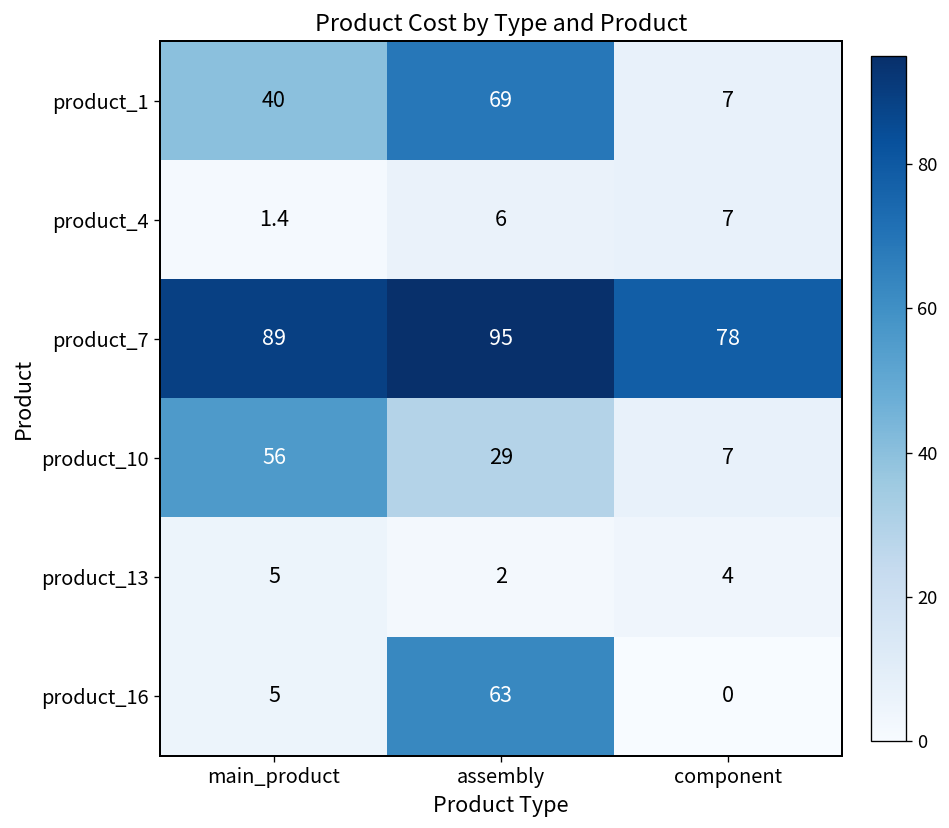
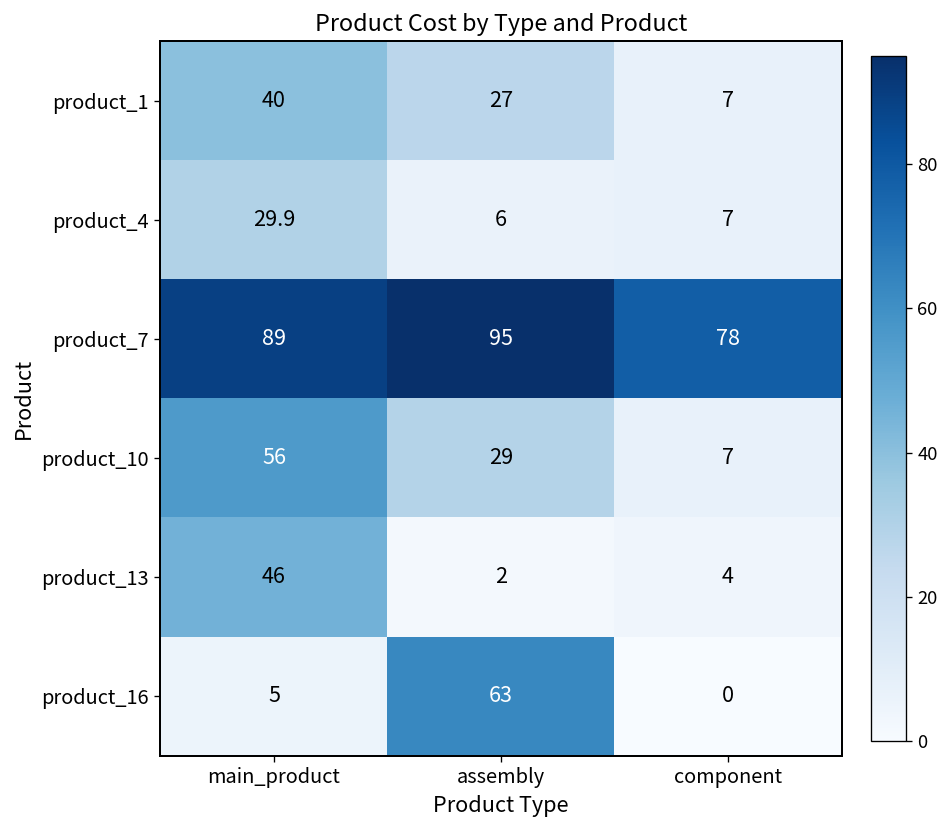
product_1, assembly: 69 -> 27
product_4, main_product: 1.4 -> 29.9
product_13, main_product: 5 -> 46
